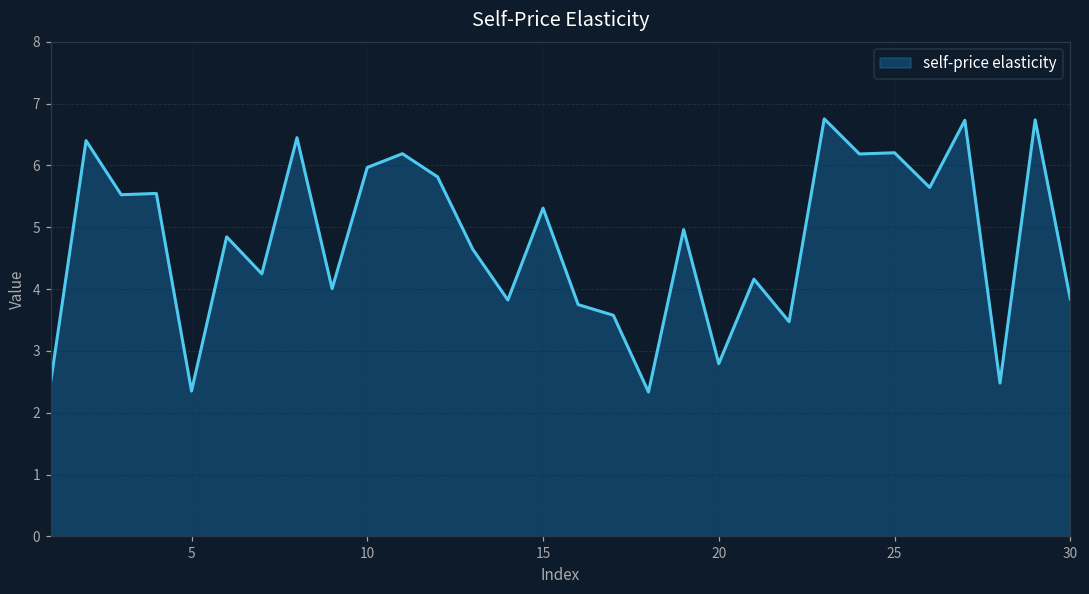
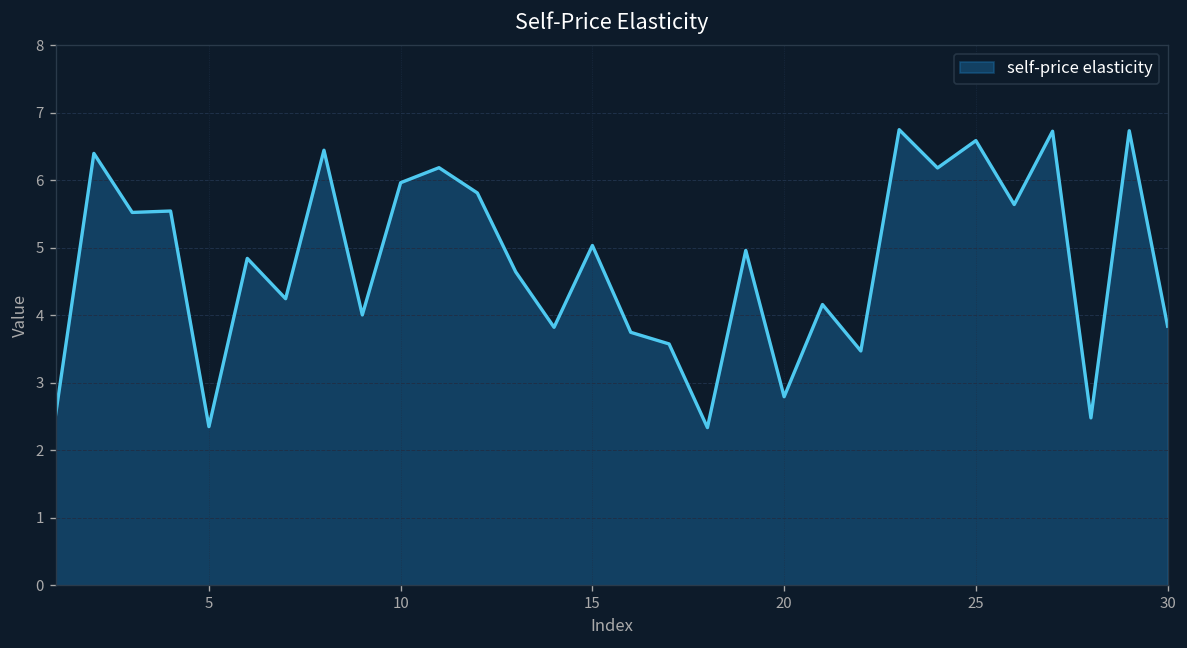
15: 5.3 -> 5.0
25: 6.2 -> 6.6
